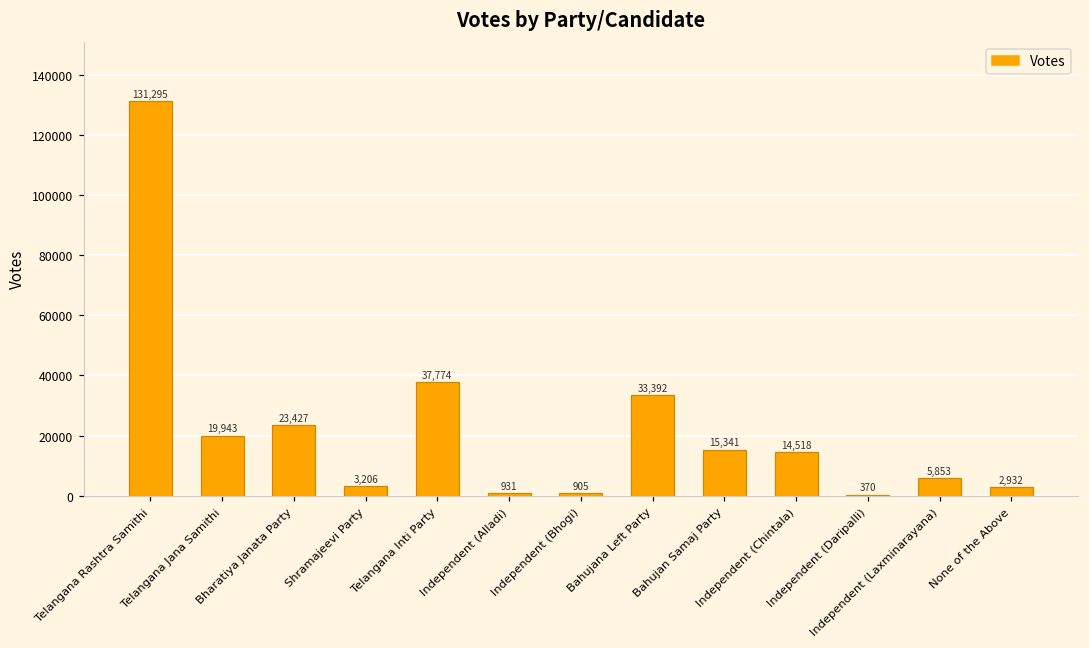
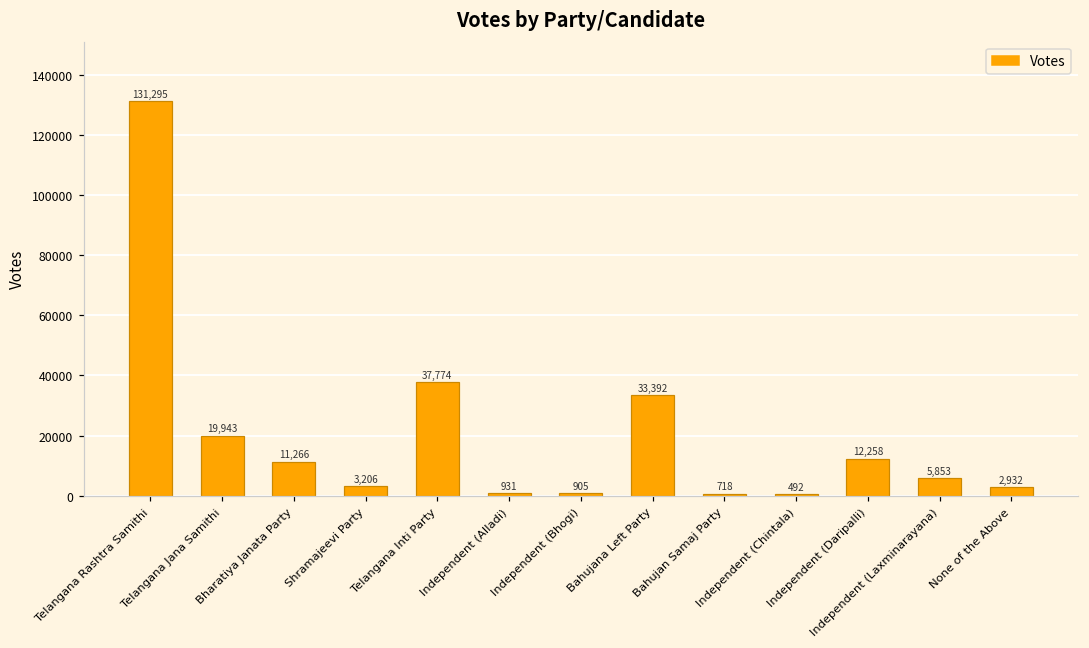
Bharatiya Janata Party: 23,427 -> 11,266
Bahujan Samaj Party: 15,341 -> 718
Independent (Chintala): 14,518 -> 492
Independent (Daripalli): 370 -> 12,258
